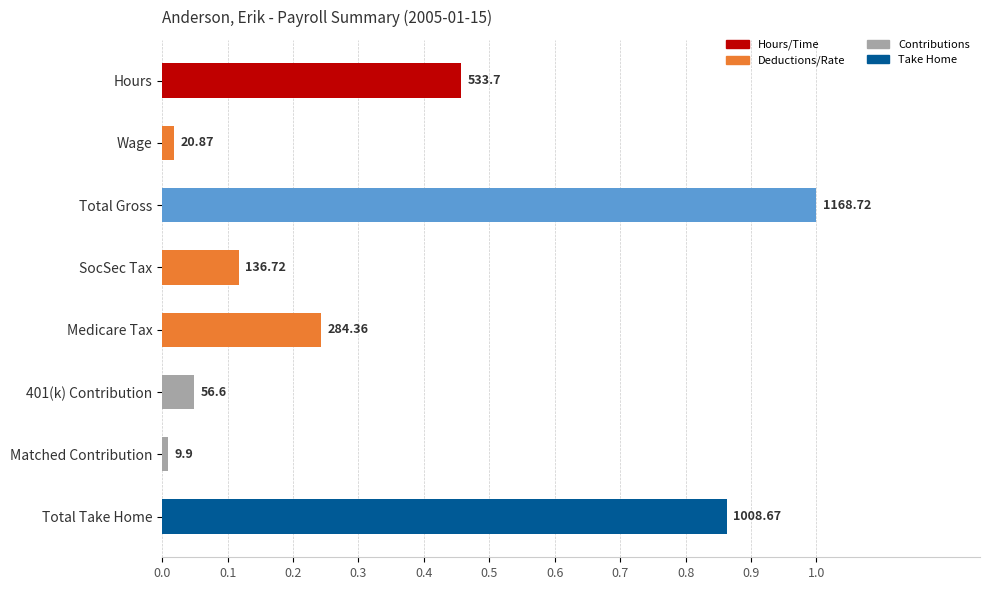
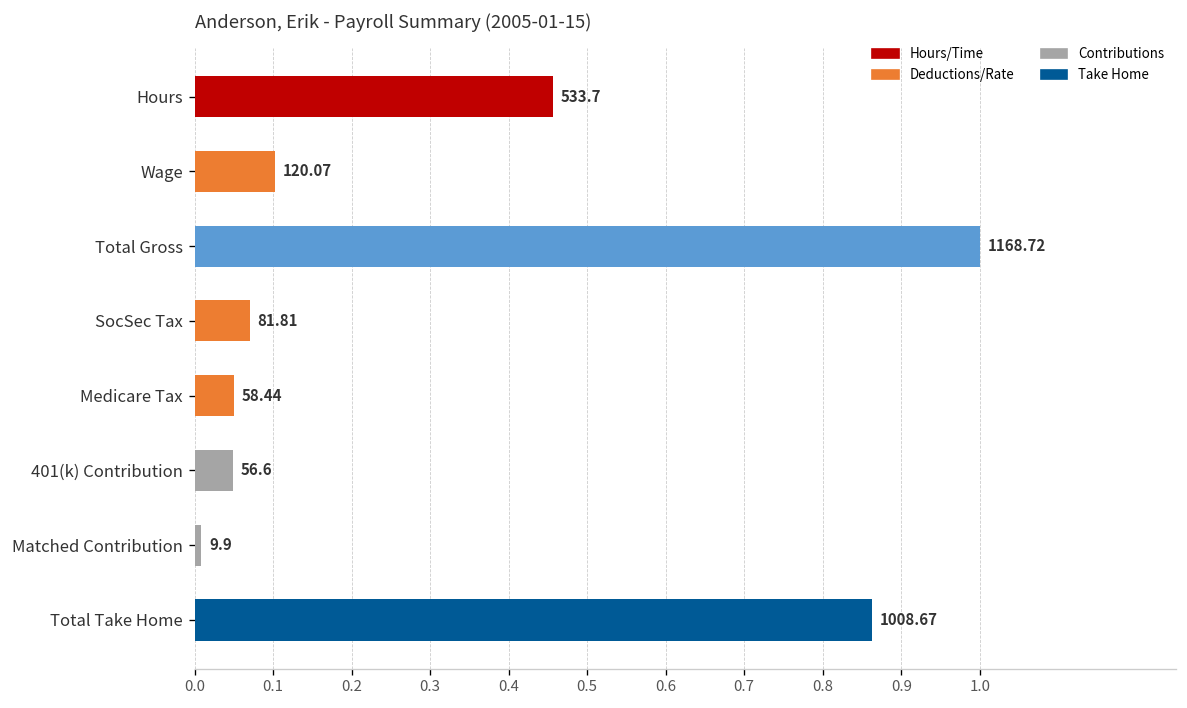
Wage: 20.87 -> 120.07
SocSec Tax: 136.72 -> 81.81
Medicare Tax: 284.36 -> 58.44
